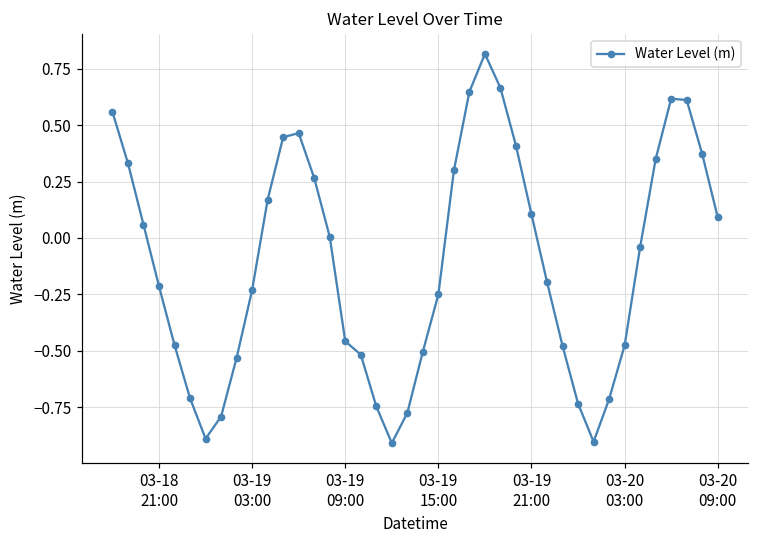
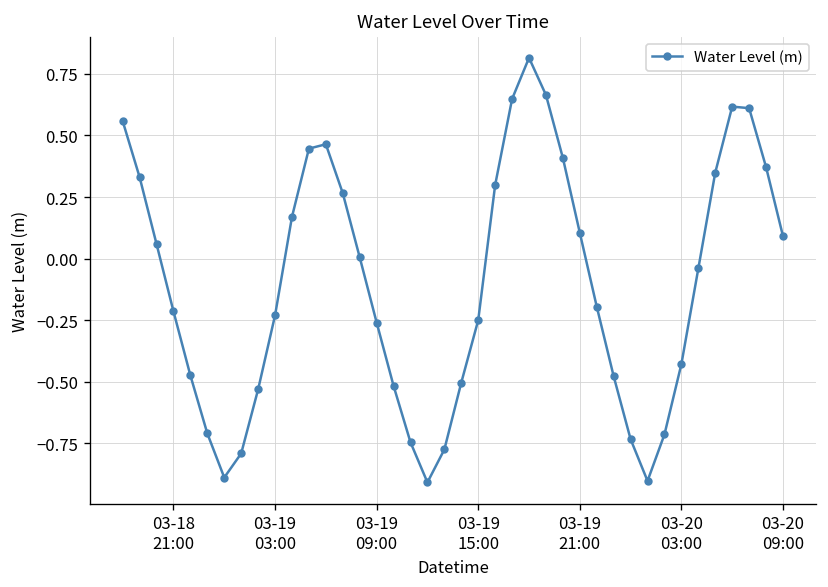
03-19 09:00: -0.46 -> -0.26
03-20 03:00: -0.48 -> -0.43
